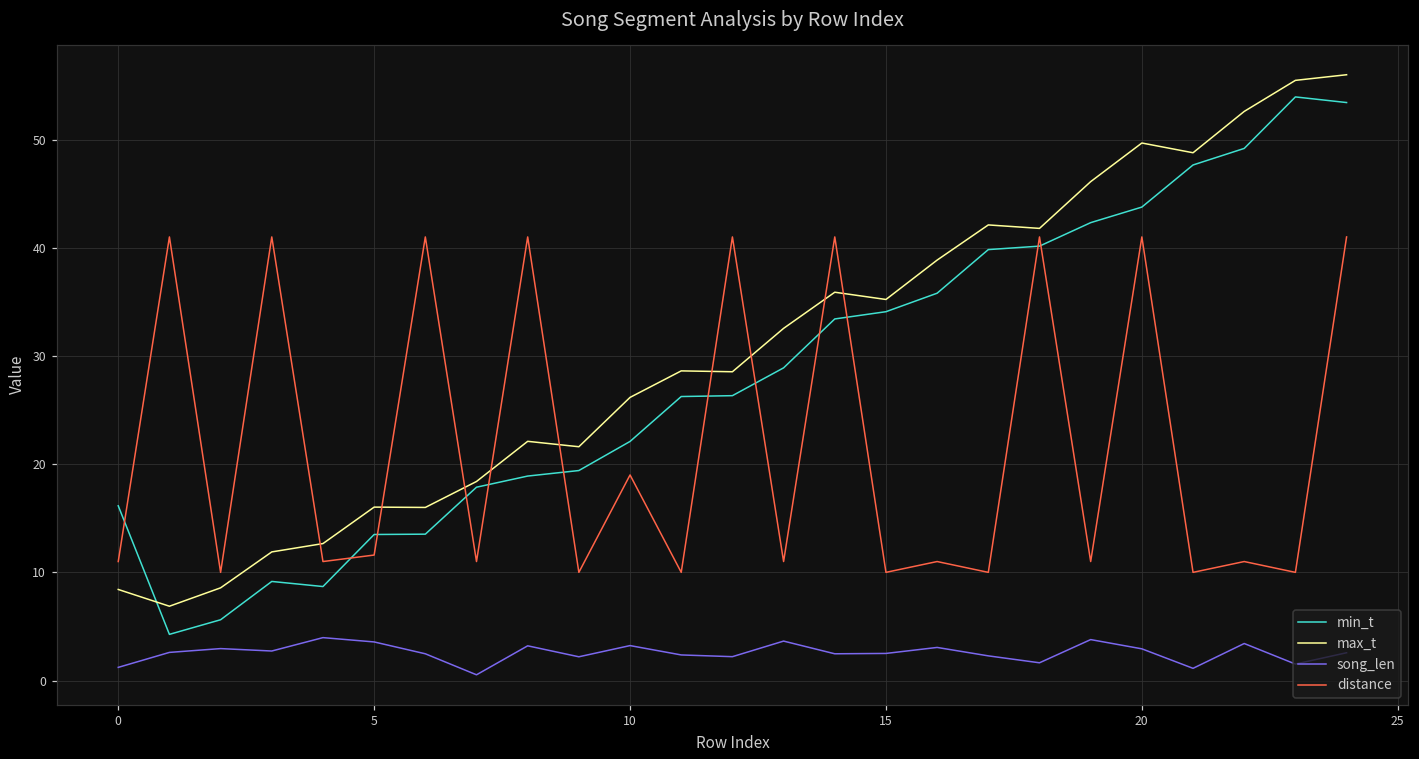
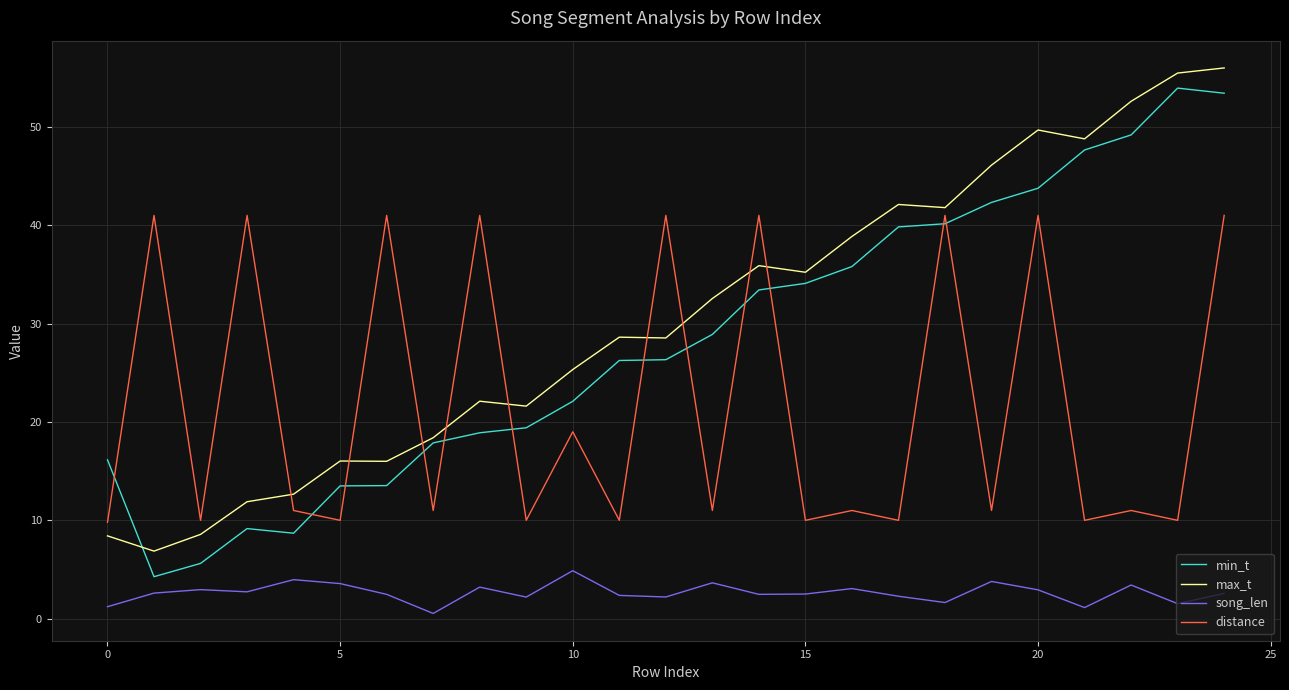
distance, 0: 11 -> 10
distance, 5: 12 -> 10
max_t, 10: 26 -> 25
song_len, 10: 3 -> 5
